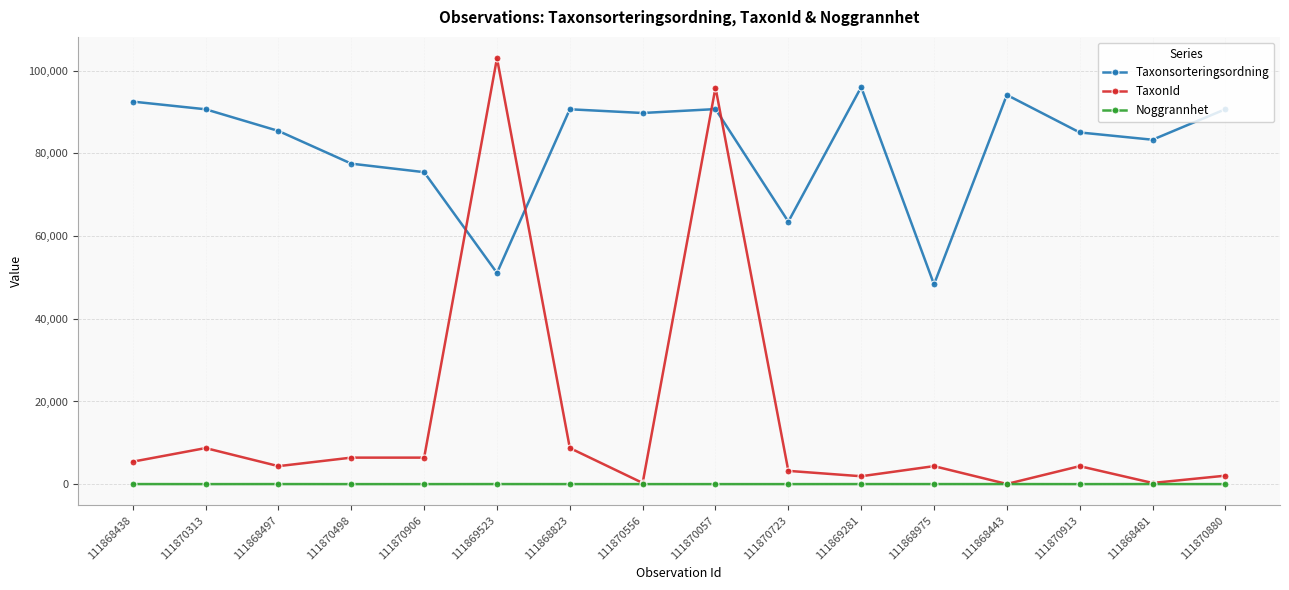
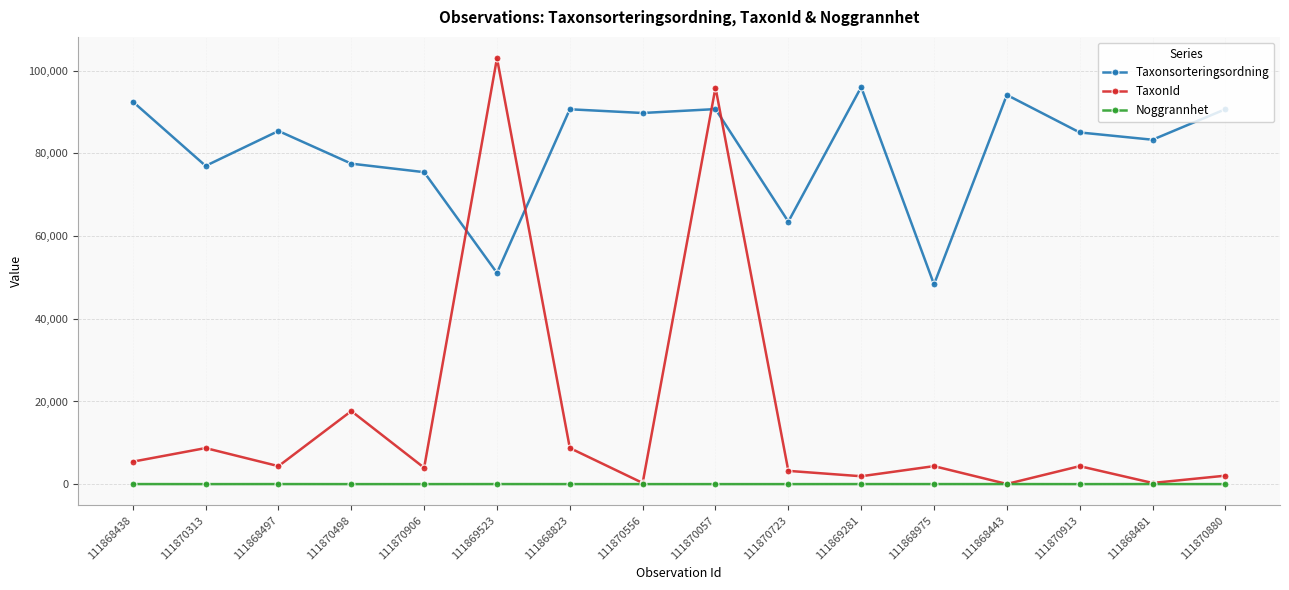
Taxonsorteringsordning, 111870313: 91,000 -> 77,000
TaxonId, 111870498: 6,000 -> 18,000
TaxonId, 111870906: 6,000 -> 4,000
